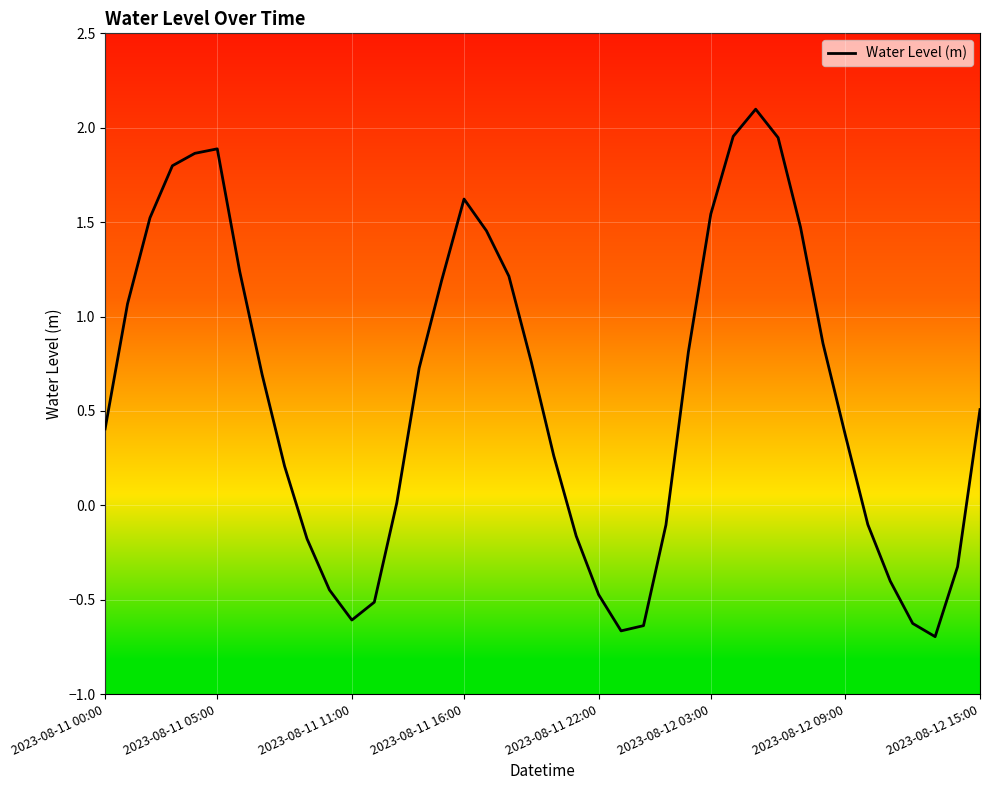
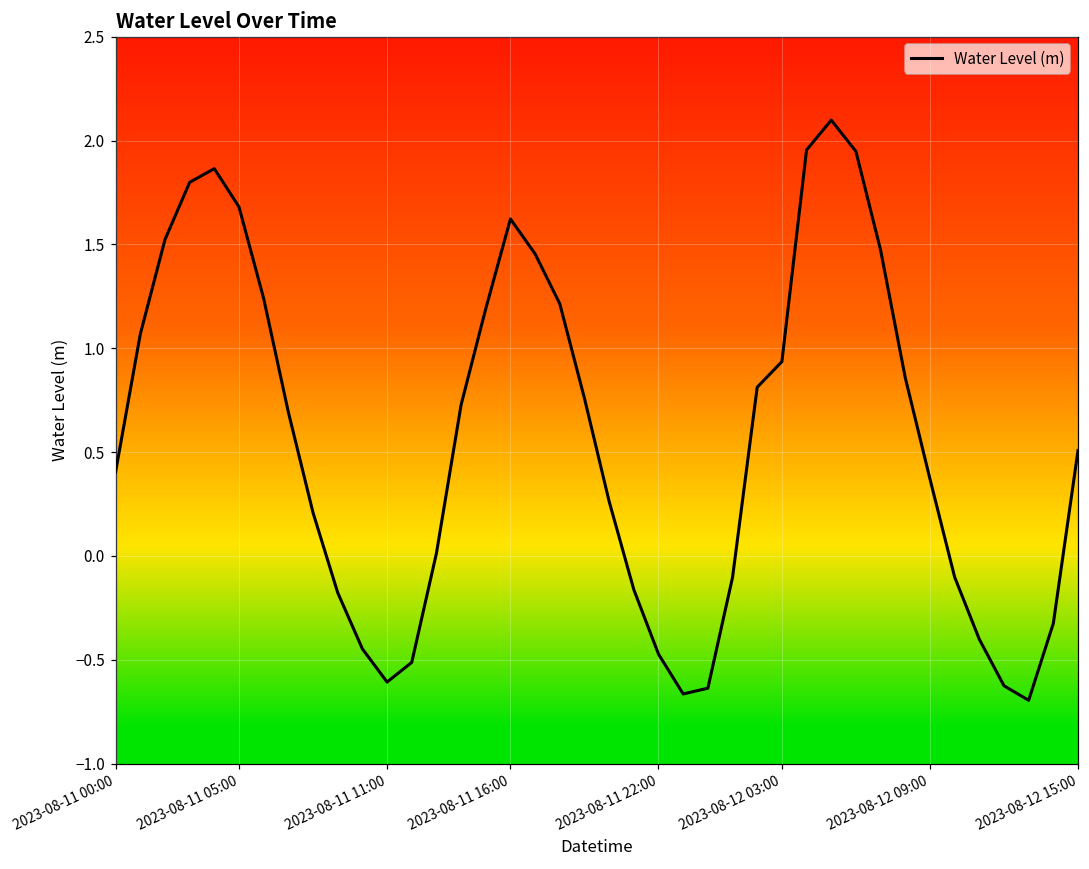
2023-08-11 05:00: 1.89 -> 1.68
2023-08-12 03:00: 1.54 -> 0.94
